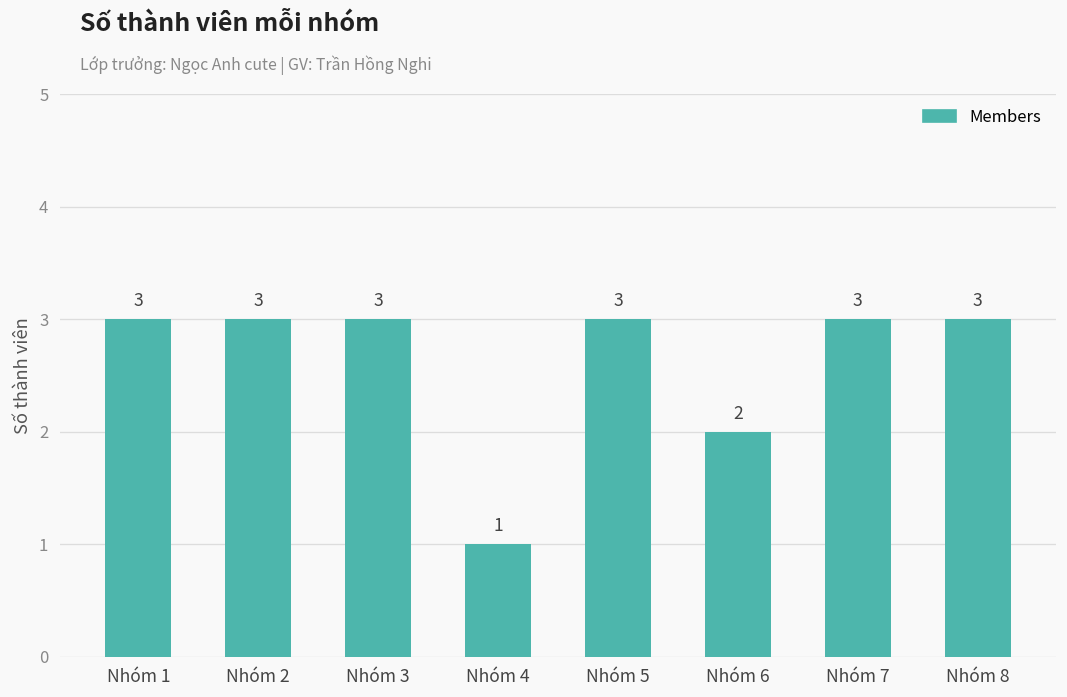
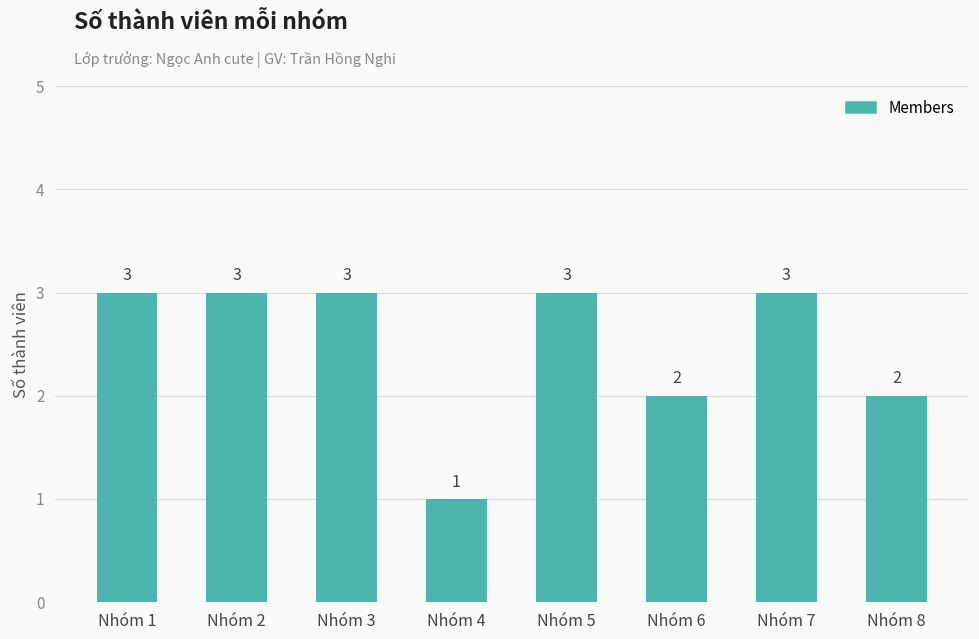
Nhóm 8: 3 -> 2
